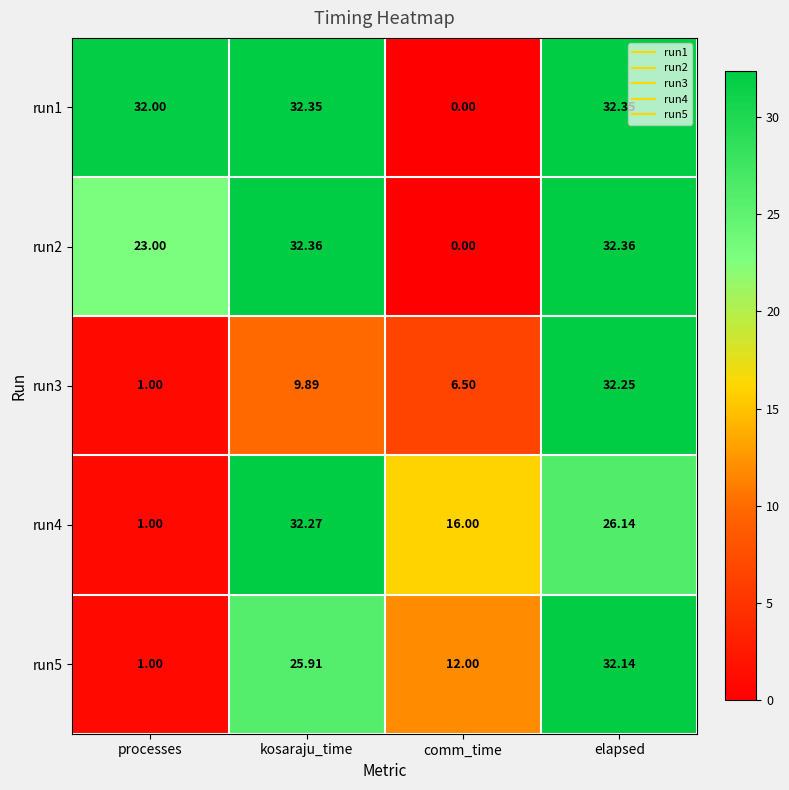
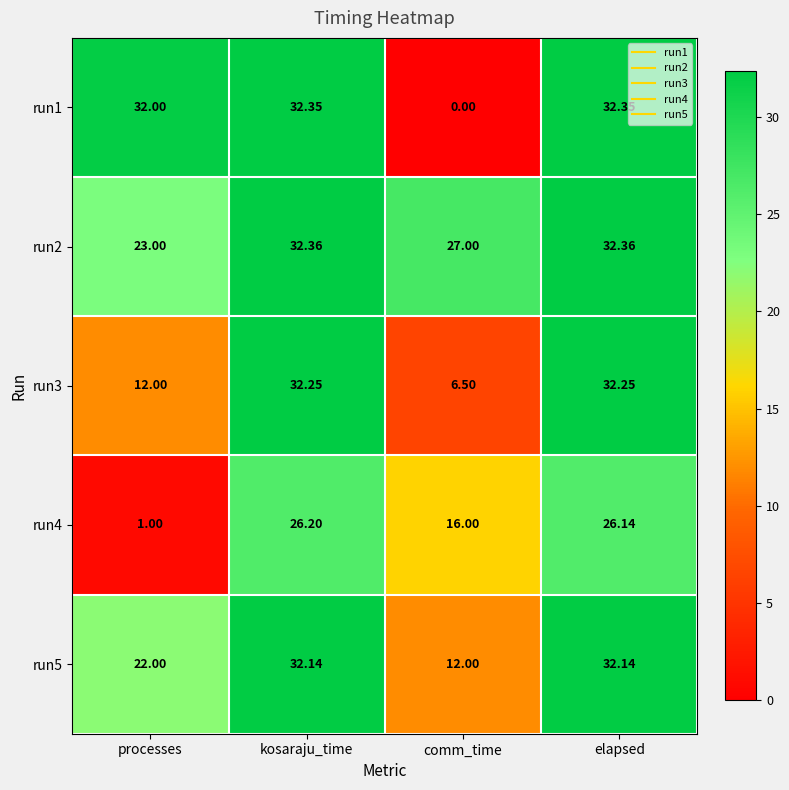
run2, comm_time: 0.00 -> 27.00
run3, processes: 1.00 -> 12.00
run3, kosaraju_time: 9.89 -> 32.25
run4, kosaraju_time: 32.27 -> 26.20
run5, processes: 1.00 -> 22.00
run5, kosaraju_time: 25.91 -> 32.14
